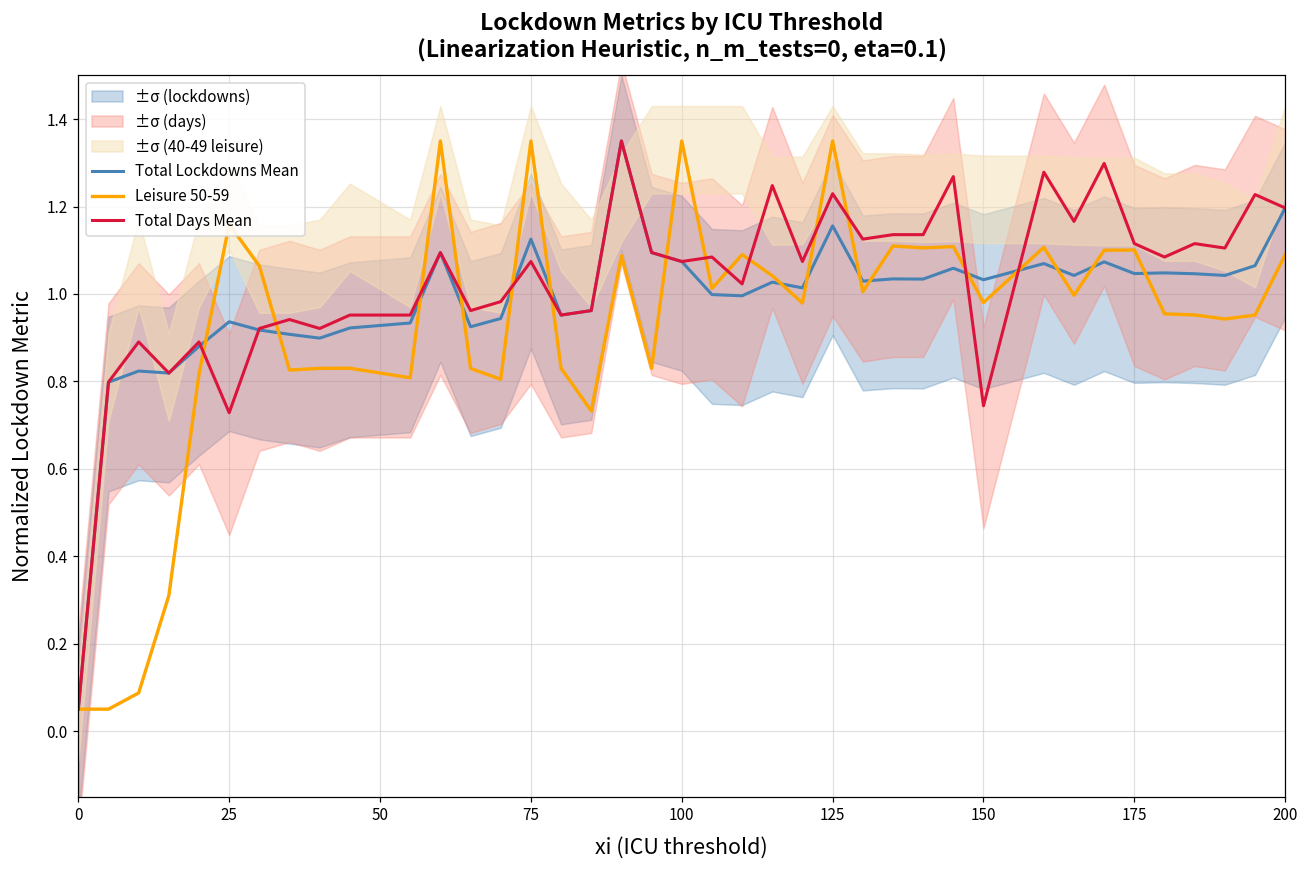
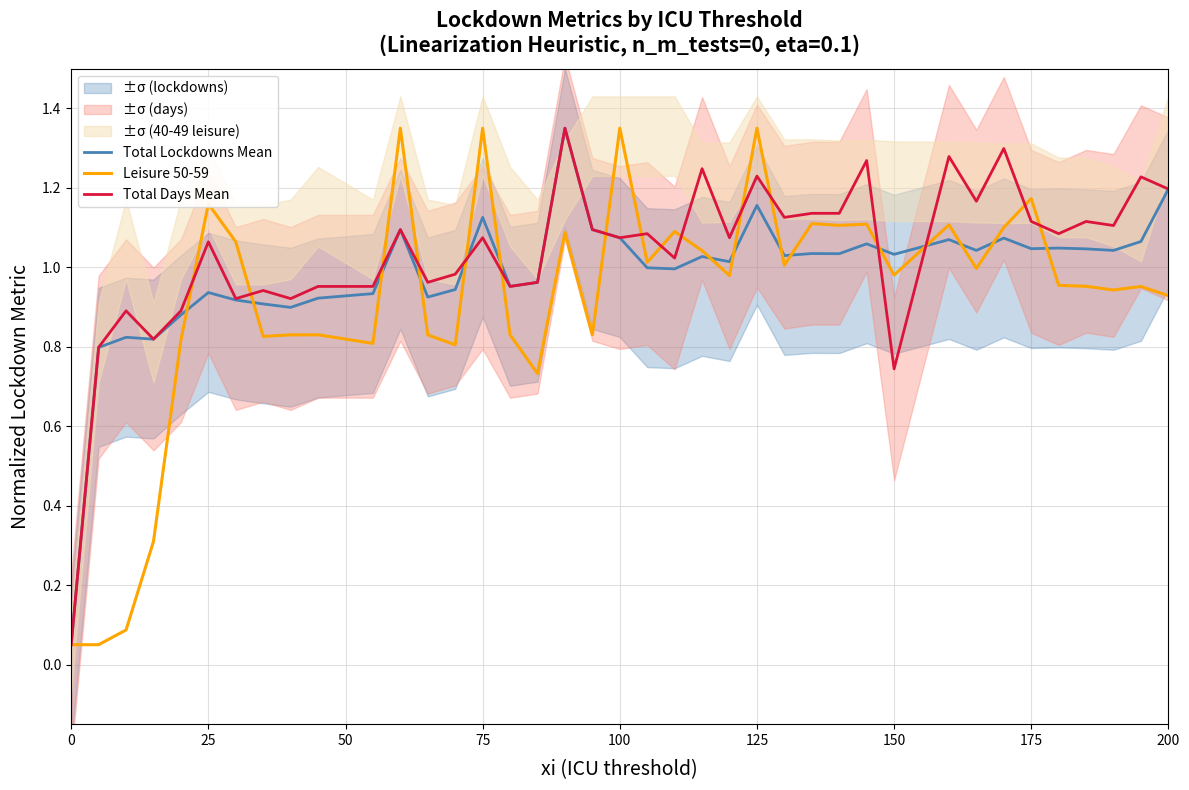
Total Days Mean, 25: 0.73 -> 1.06
Leisure 50-59, 175: 1.10 -> 1.17
Leisure 50-59, 200: 1.09 -> 0.93
